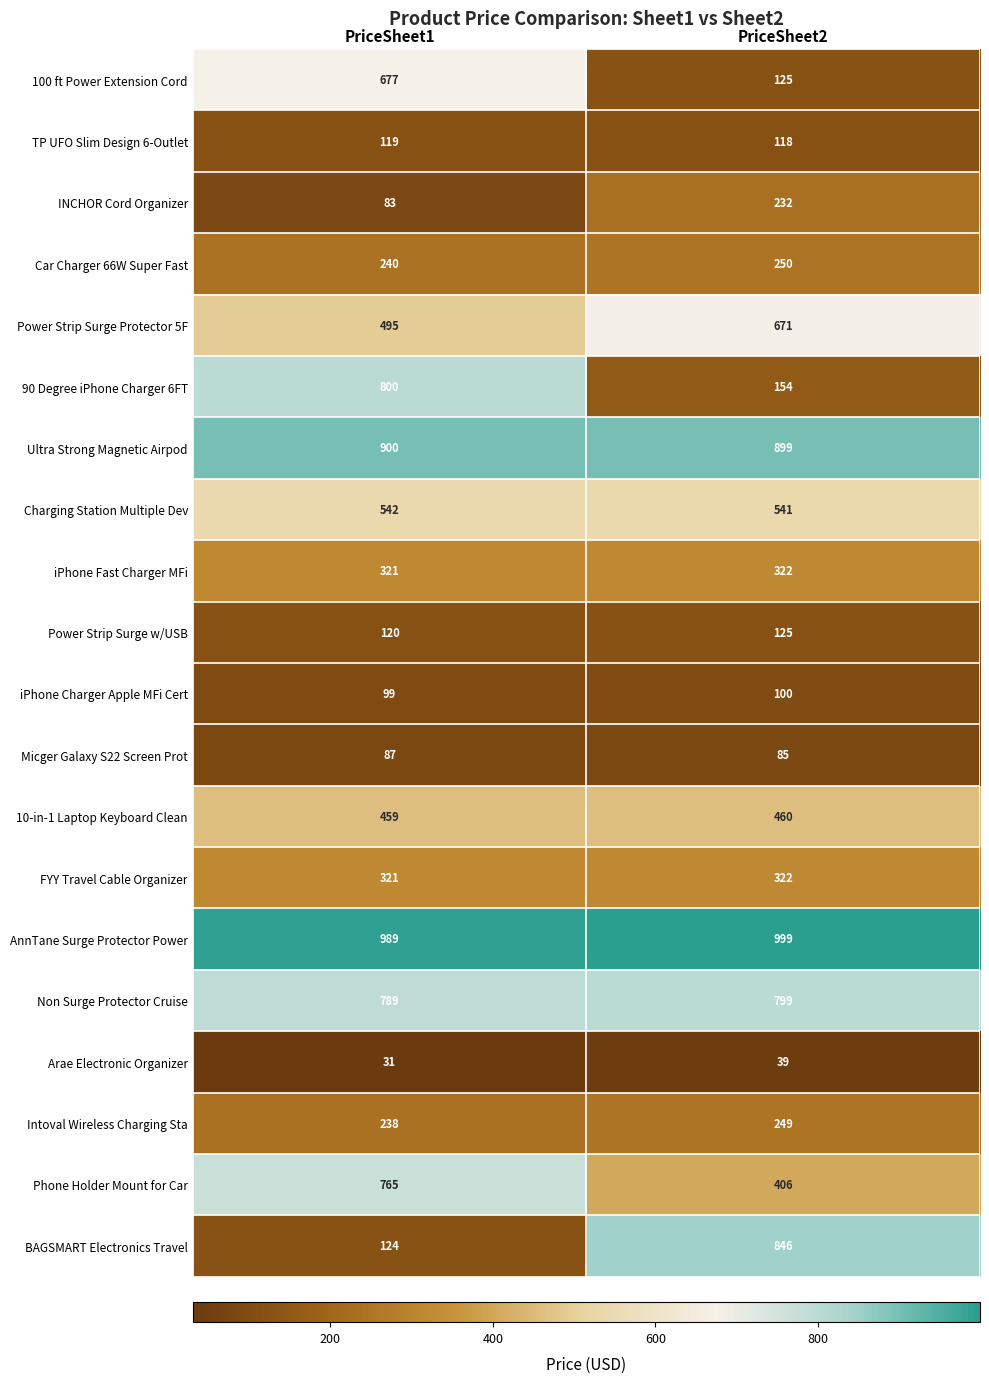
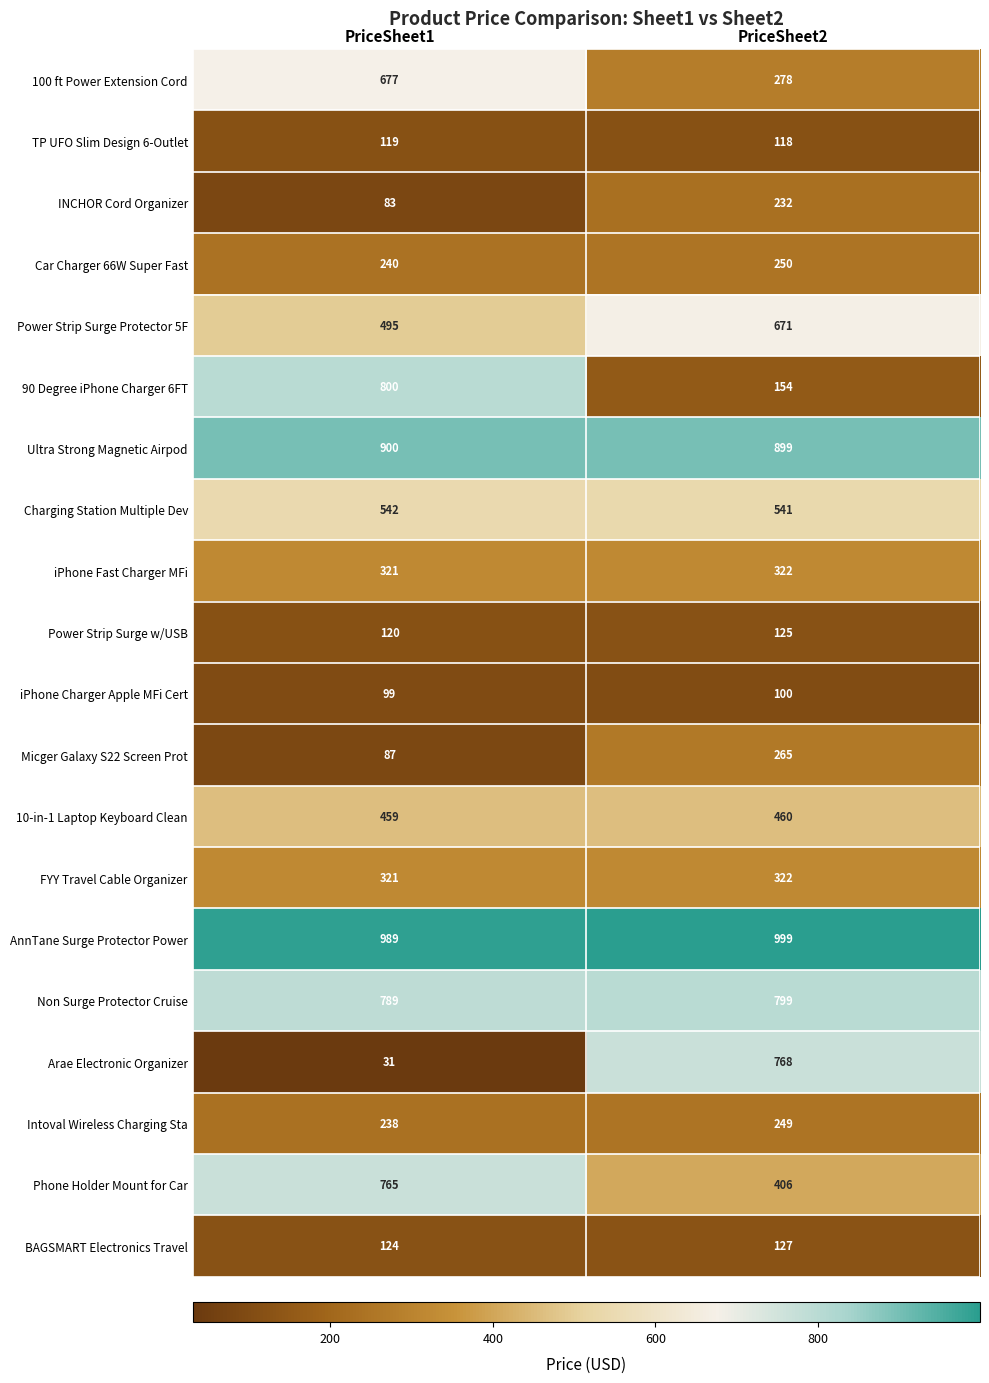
100 ft Power Extension Cord, PriceSheet2: 125 -> 278
Micger Galaxy S22 Screen Prot, PriceSheet2: 85 -> 265
Arae Electronic Organizer, PriceSheet2: 39 -> 768
BAGSMART Electronics Travel, PriceSheet2: 846 -> 127
